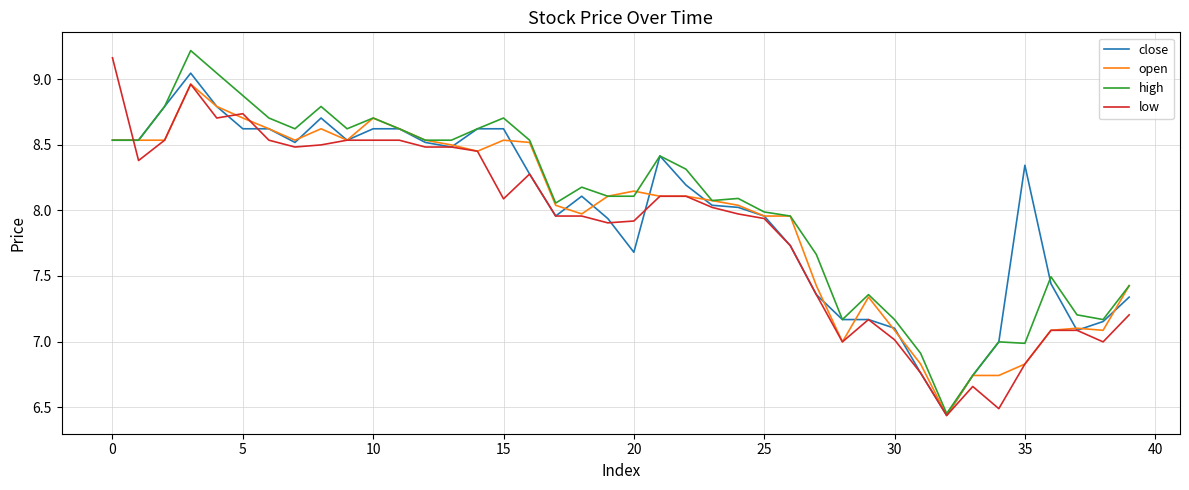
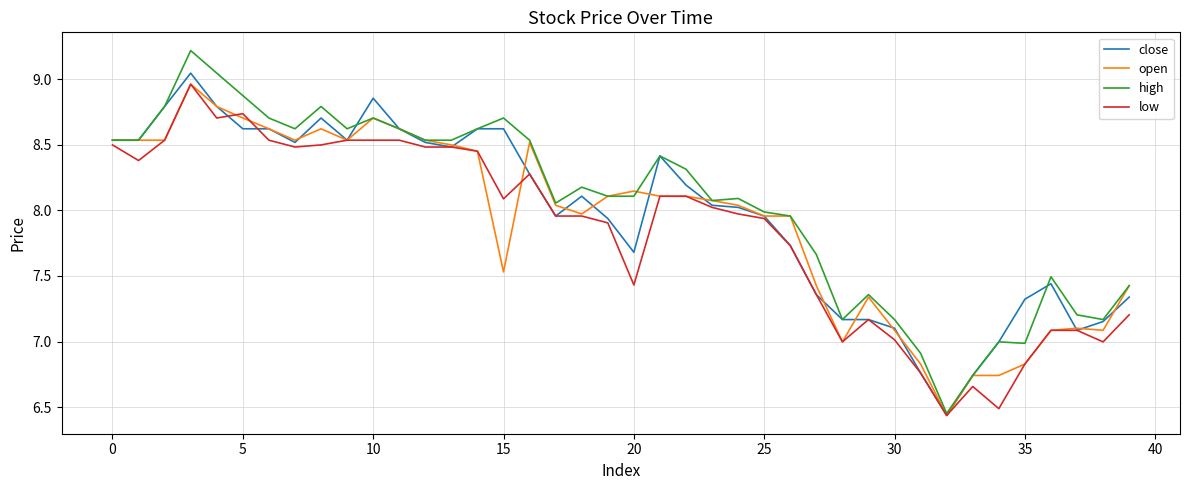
low, 0: 9.16 -> 8.50
close, 10: 8.62 -> 8.86
open, 15: 8.54 -> 7.53
low, 20: 7.92 -> 7.43
close, 35: 8.34 -> 7.32
